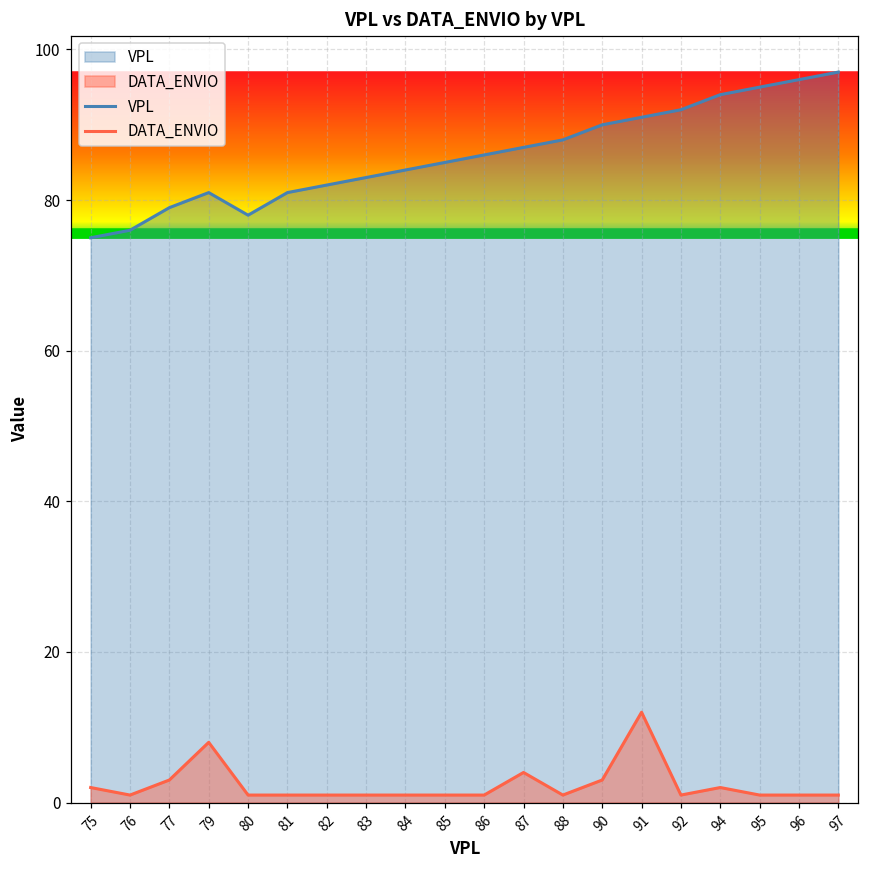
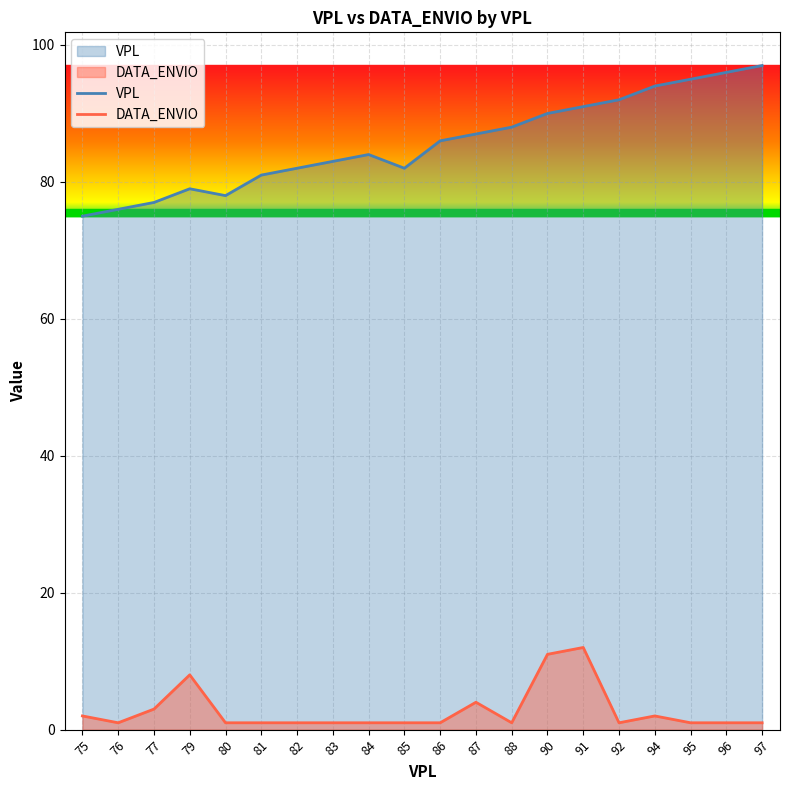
VPL, 77: 79 -> 77
VPL, 79: 81 -> 79
VPL, 85: 85 -> 82
DATA_ENVIO, 90: 3 -> 11
